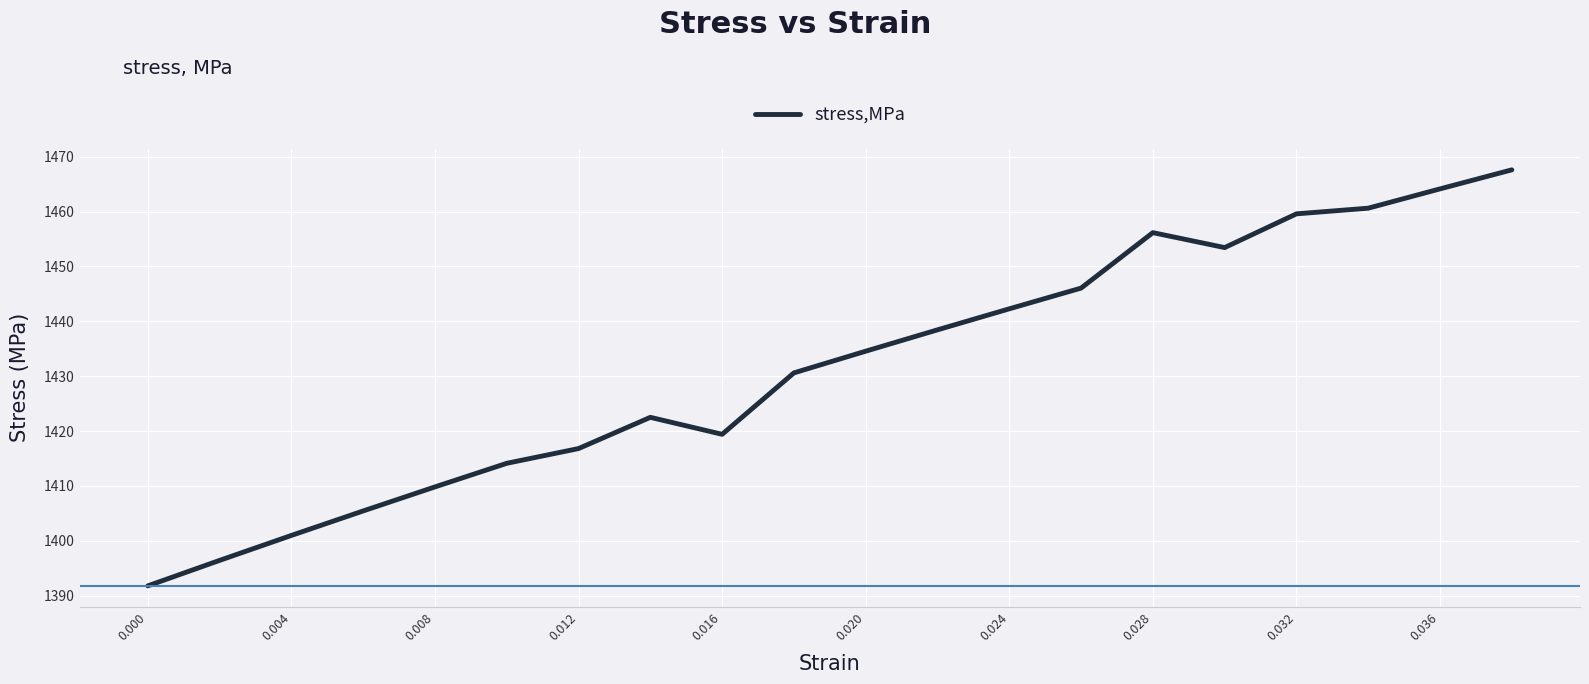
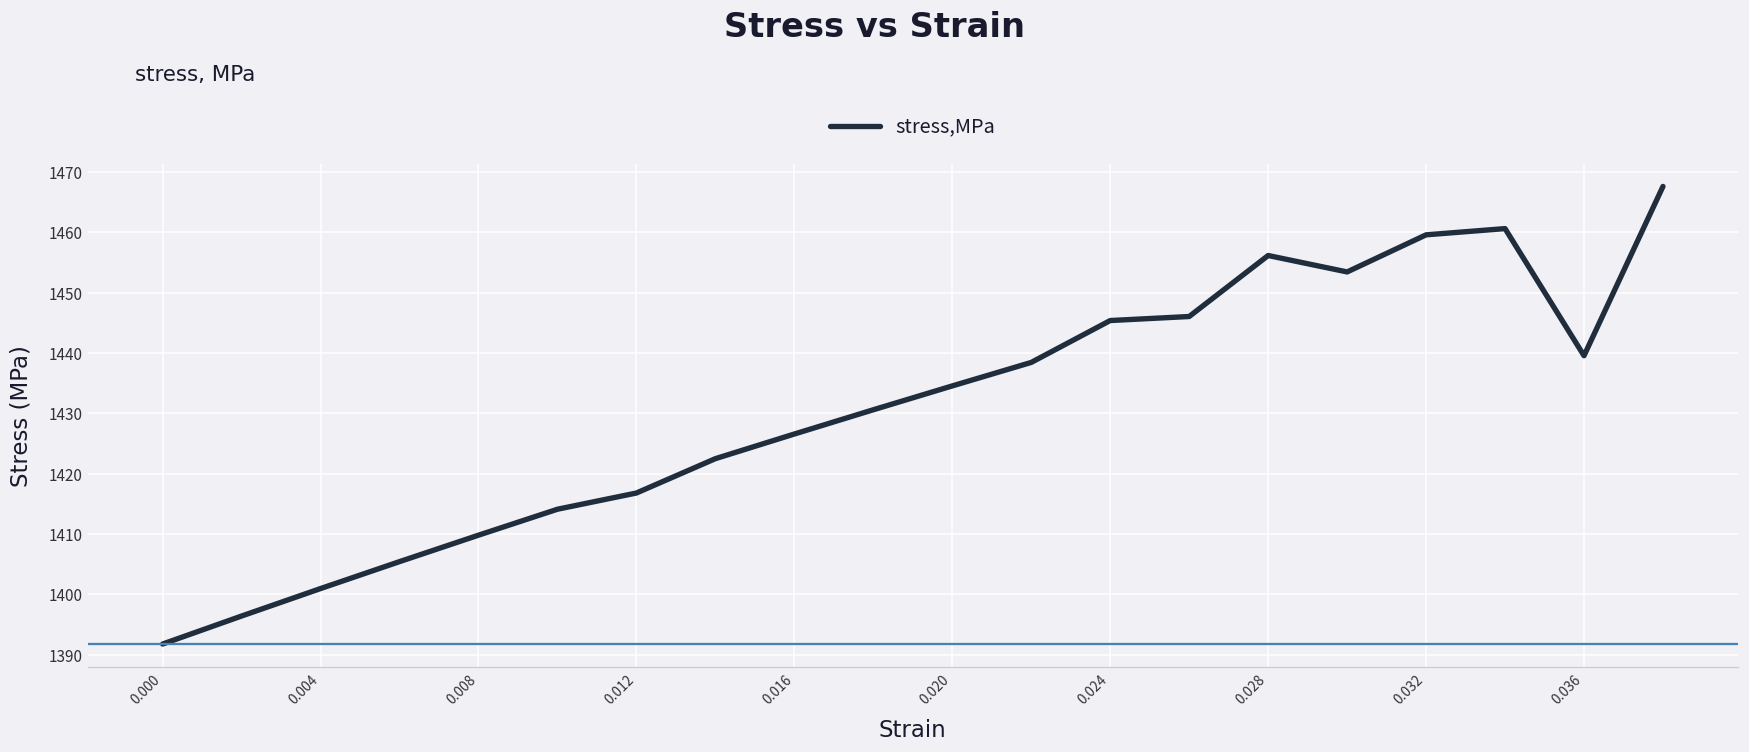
0.016: 1419 -> 1427
0.024: 1442 -> 1445
0.036: 1464 -> 1440
